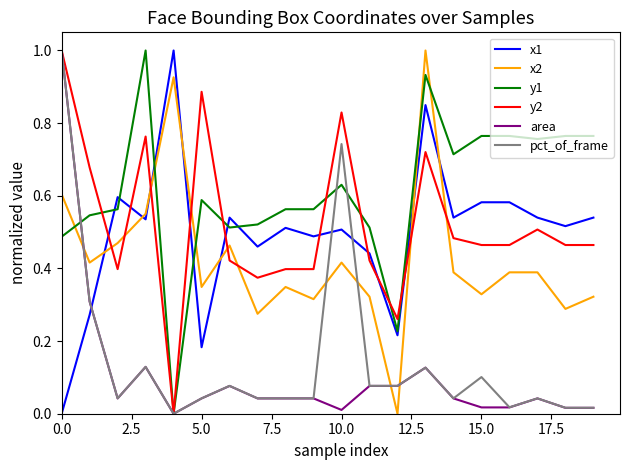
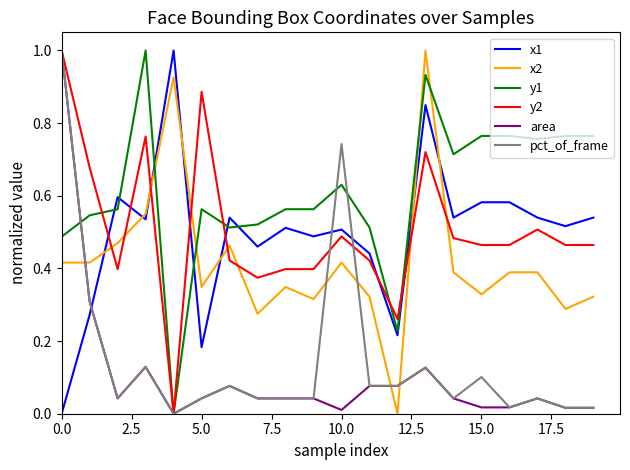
x2, 0.0: 0.60 -> 0.42
y1, 5.0: 0.59 -> 0.56
y2, 10.0: 0.83 -> 0.49
